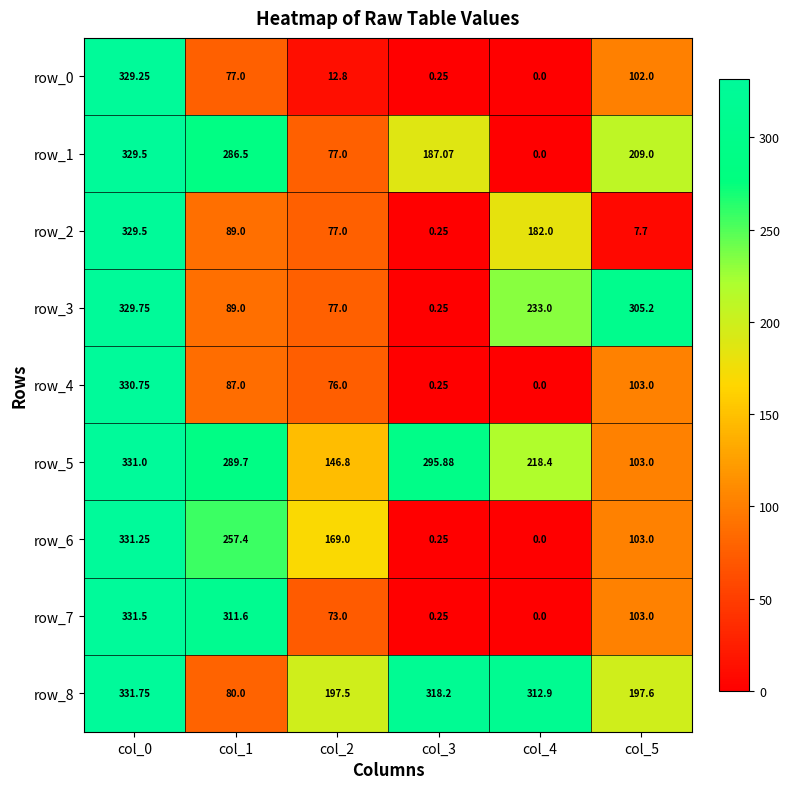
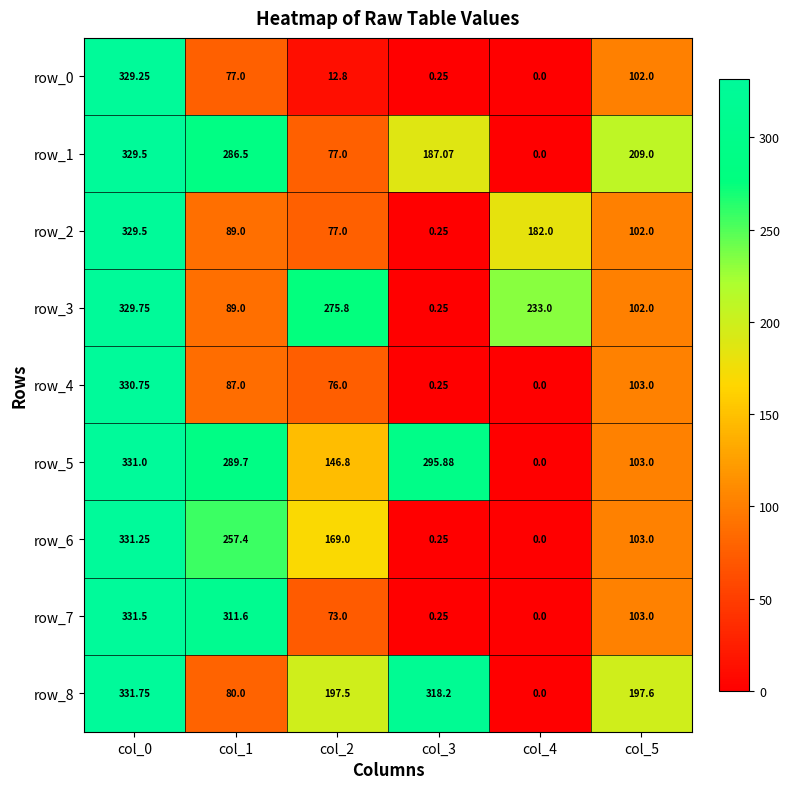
row_2, col_5: 7.7 -> 102.0
row_3, col_2: 77.0 -> 275.8
row_3, col_5: 305.2 -> 102.0
row_5, col_4: 218.4 -> 0.0
row_8, col_4: 312.9 -> 0.0
